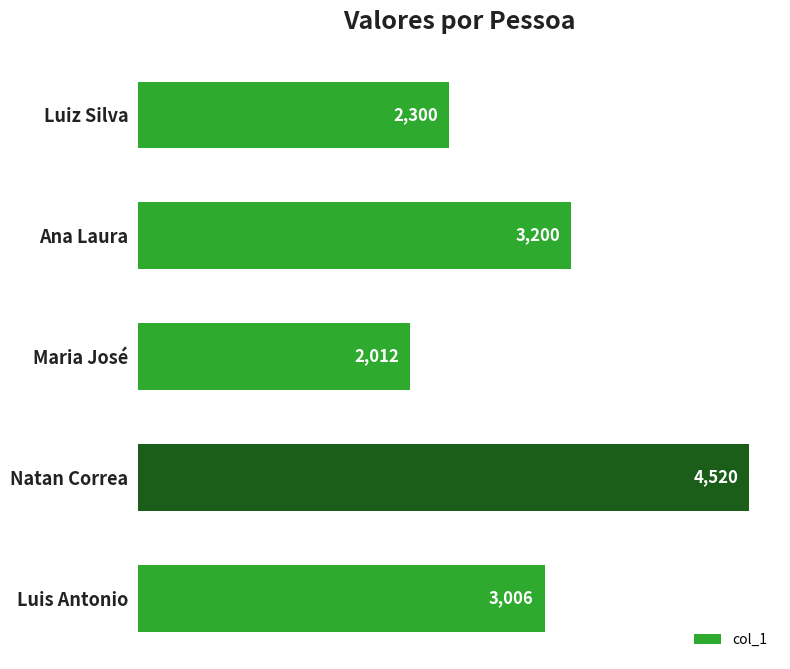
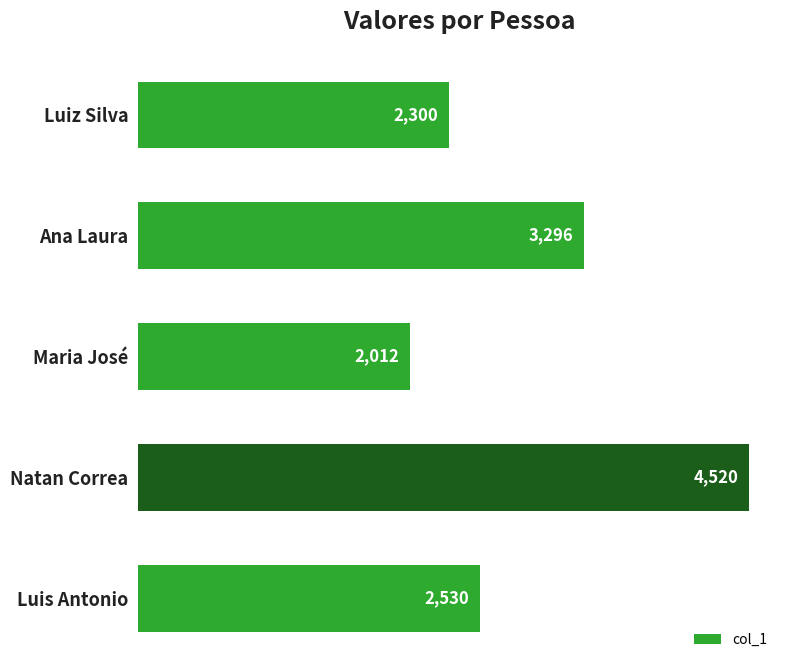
Ana Laura: 3,200 -> 3,296
Luis Antonio: 3,006 -> 2,530
